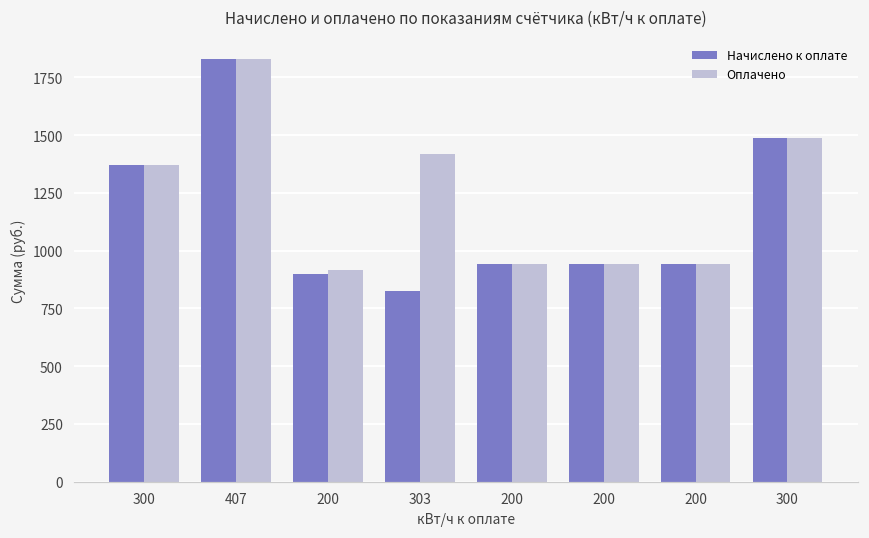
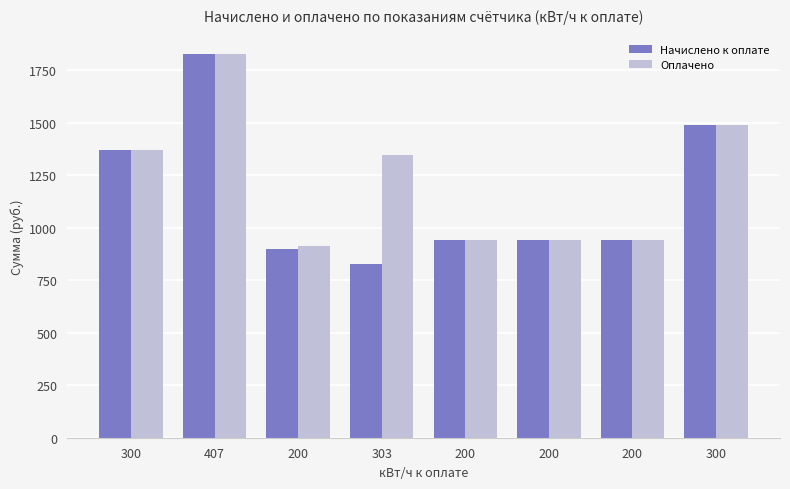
Оплачено, 303: 1420 -> 1350
